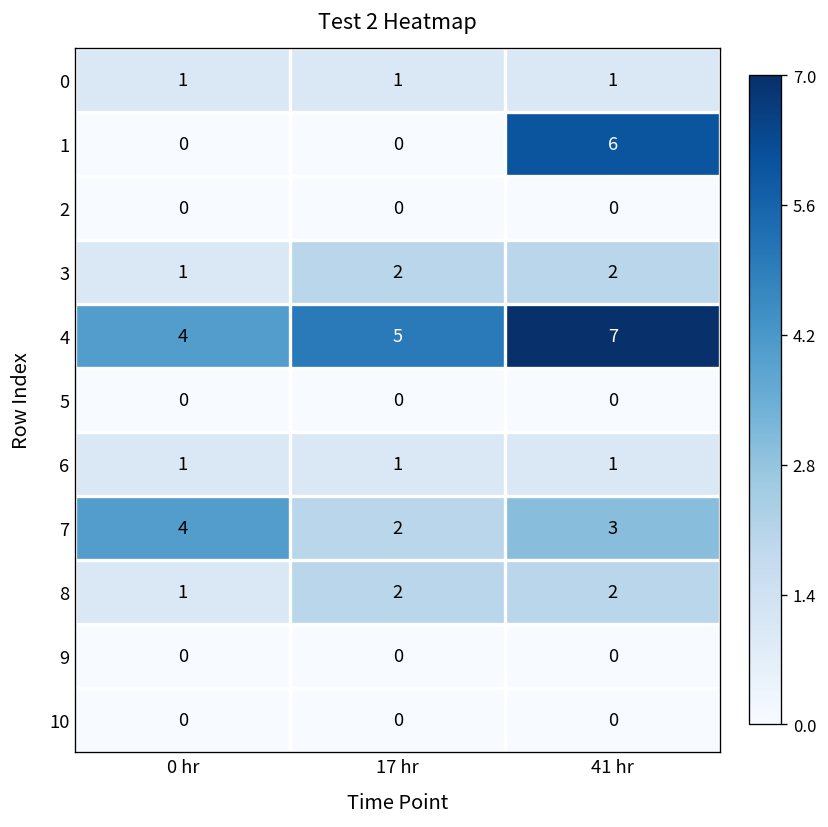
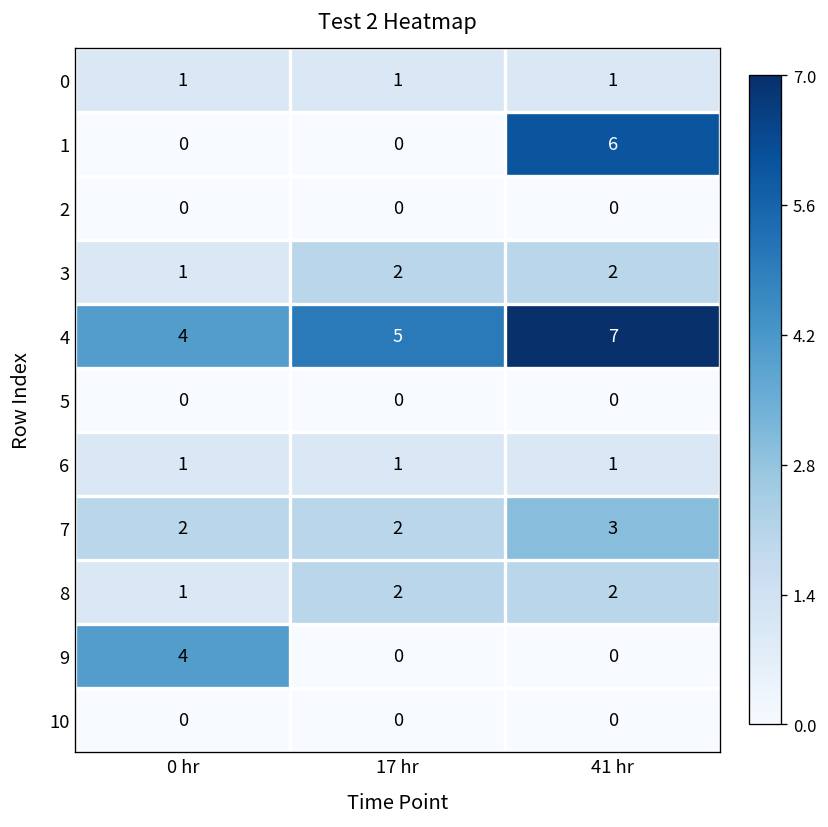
7, 0 hr: 4 -> 2
9, 0 hr: 0 -> 4
